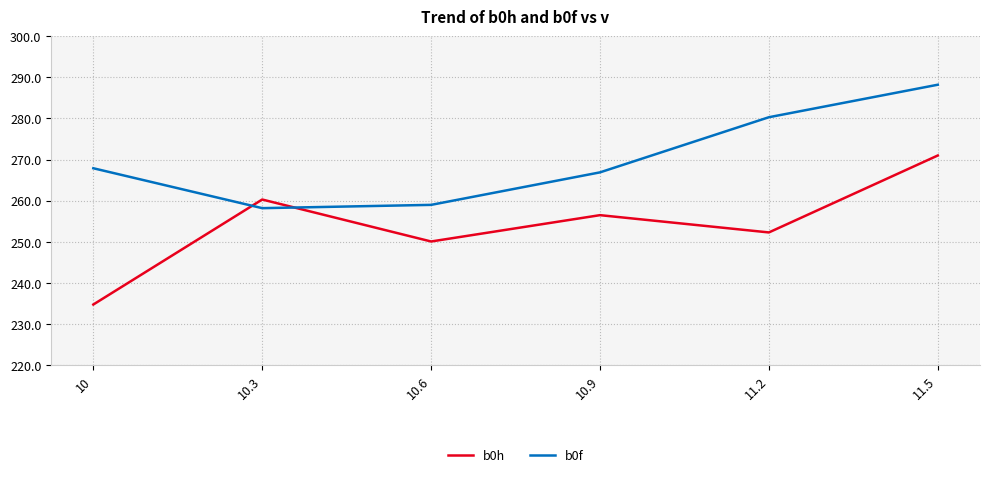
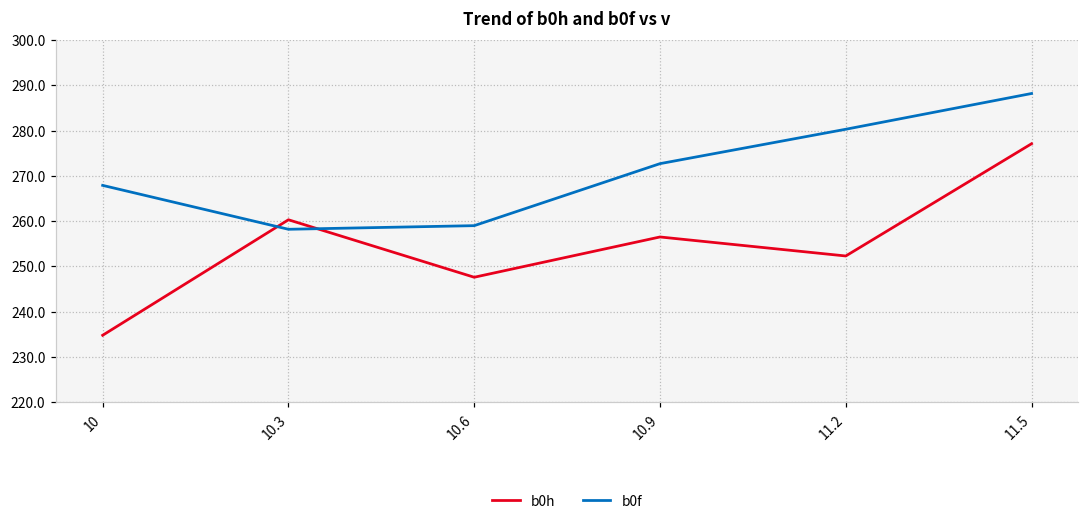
b0h, 10.6: 250 -> 248
b0f, 10.9: 267 -> 273
b0h, 11.5: 271 -> 277
